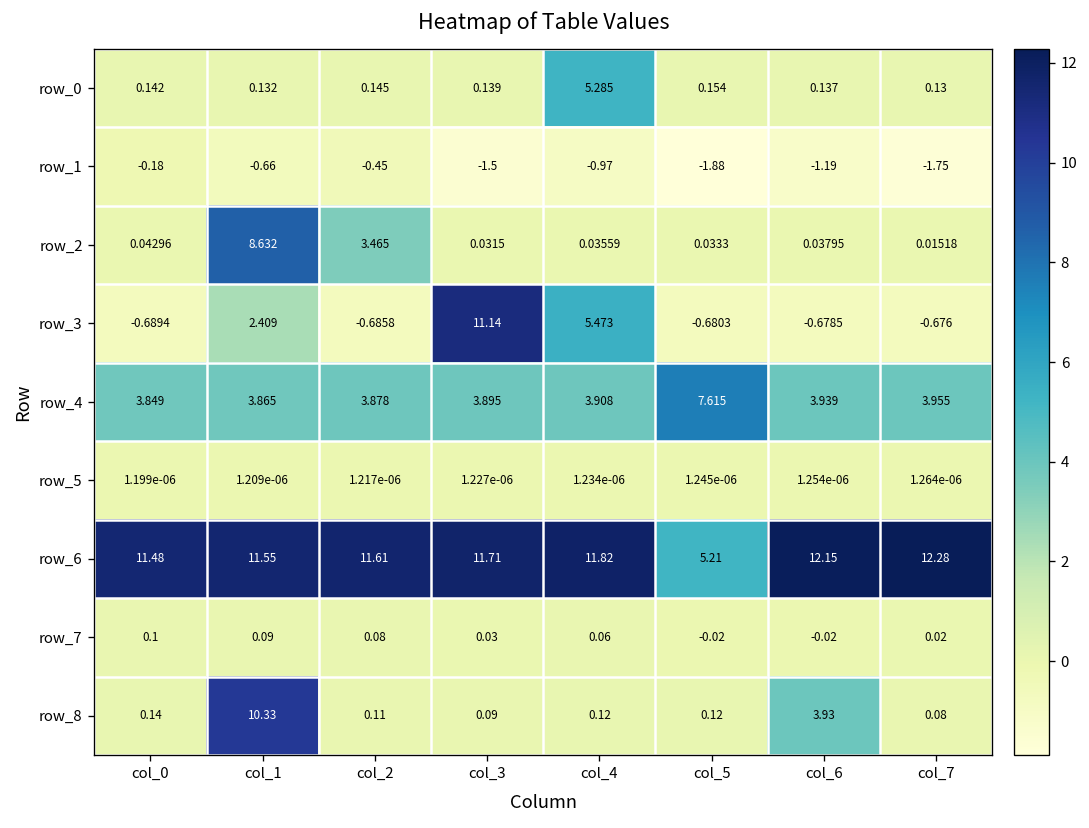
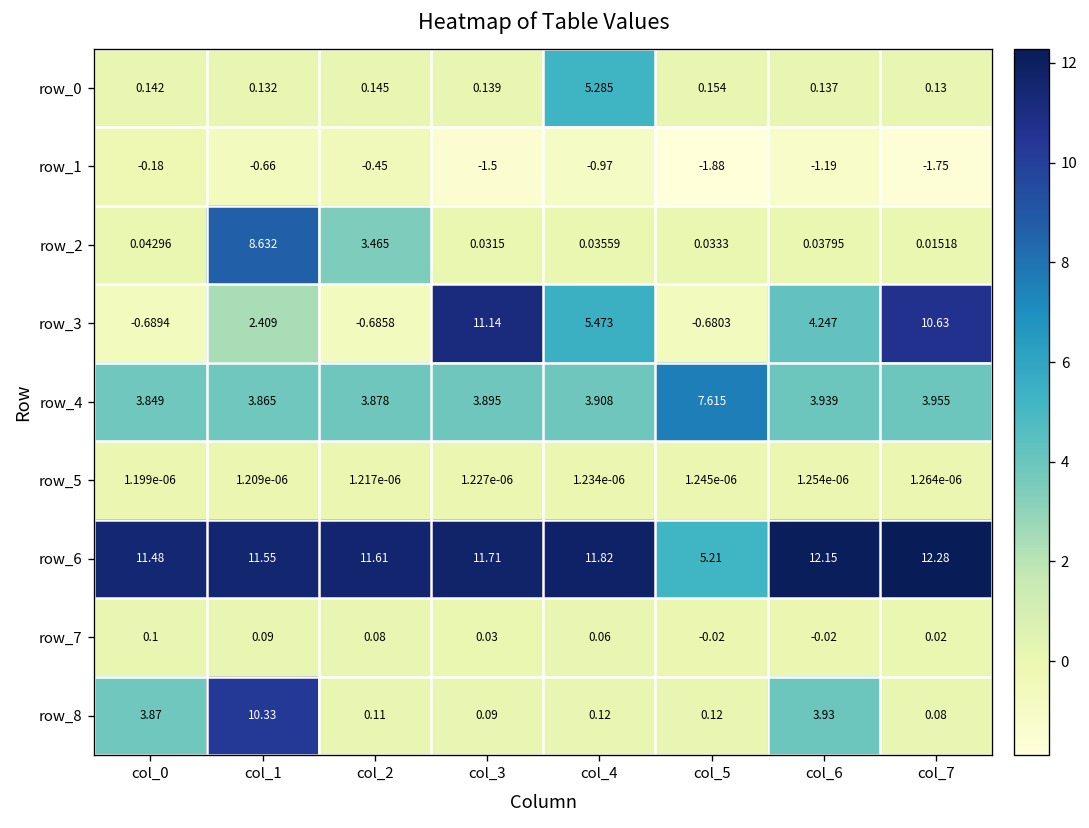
row_3, col_6: -0.6785 -> 4.247
row_3, col_7: -0.676 -> 10.63
row_8, col_0: 0.14 -> 3.87
